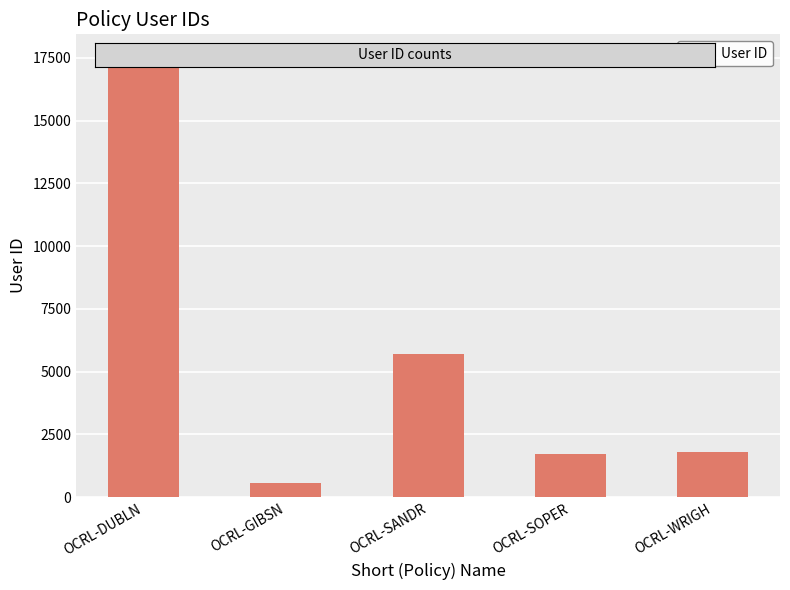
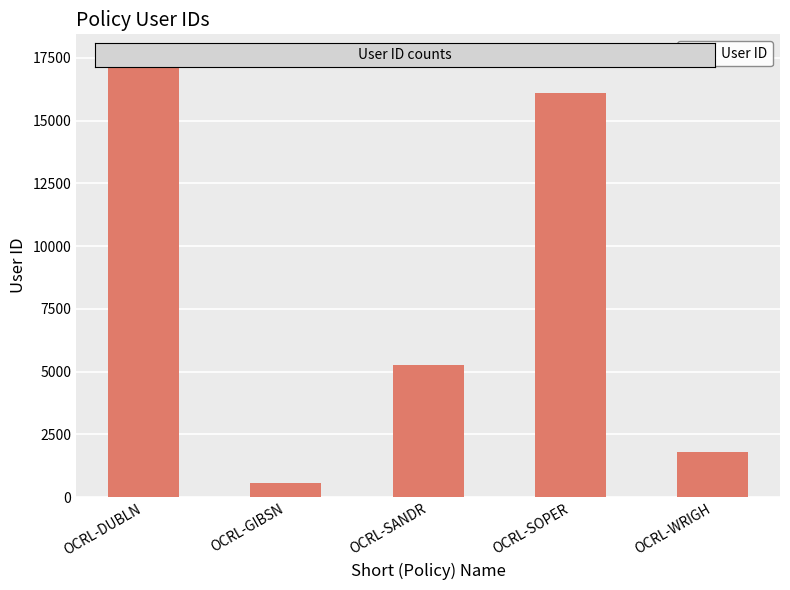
OCRL-SANDR: 5700 -> 5300
OCRL-SOPER: 1700 -> 16100
